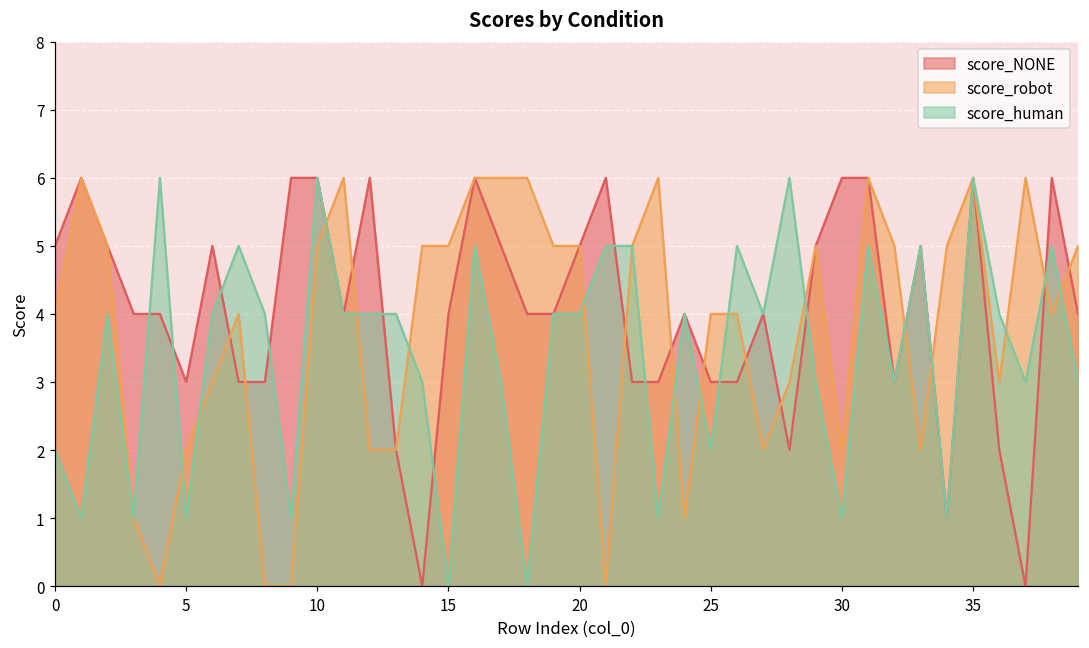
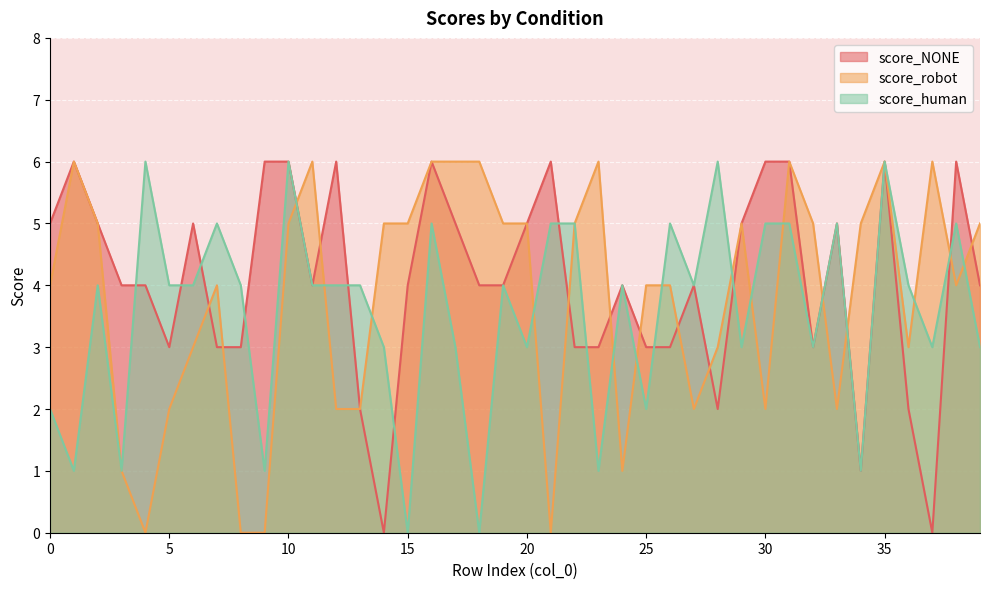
score_human, 5: 1 -> 4
score_human, 20: 4 -> 3
score_human, 30: 1 -> 5
